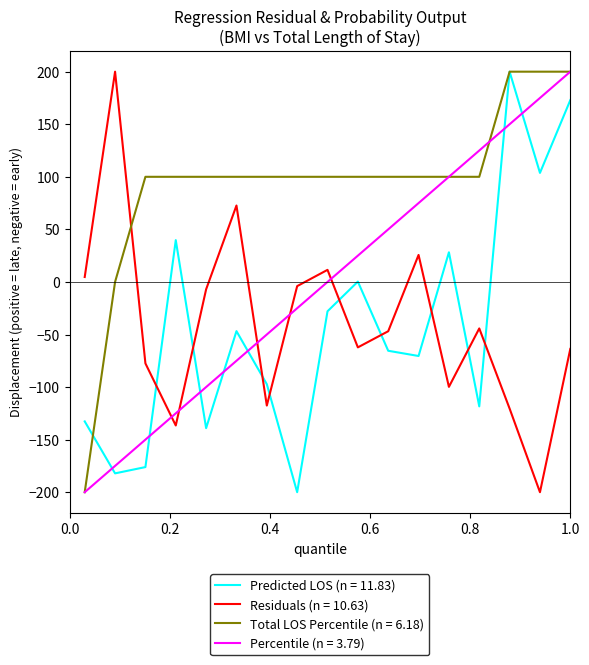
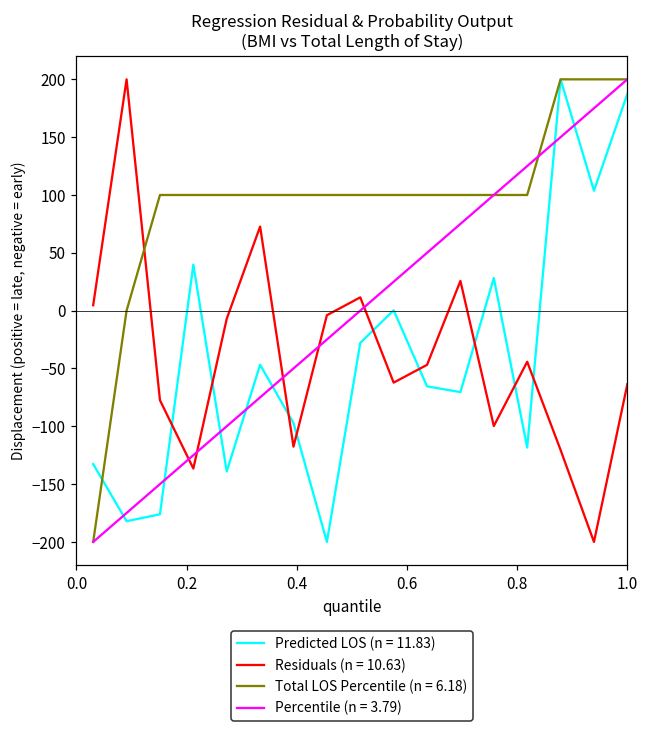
Predicted LOS (n = 11.83), 1.0: 173 -> 187
